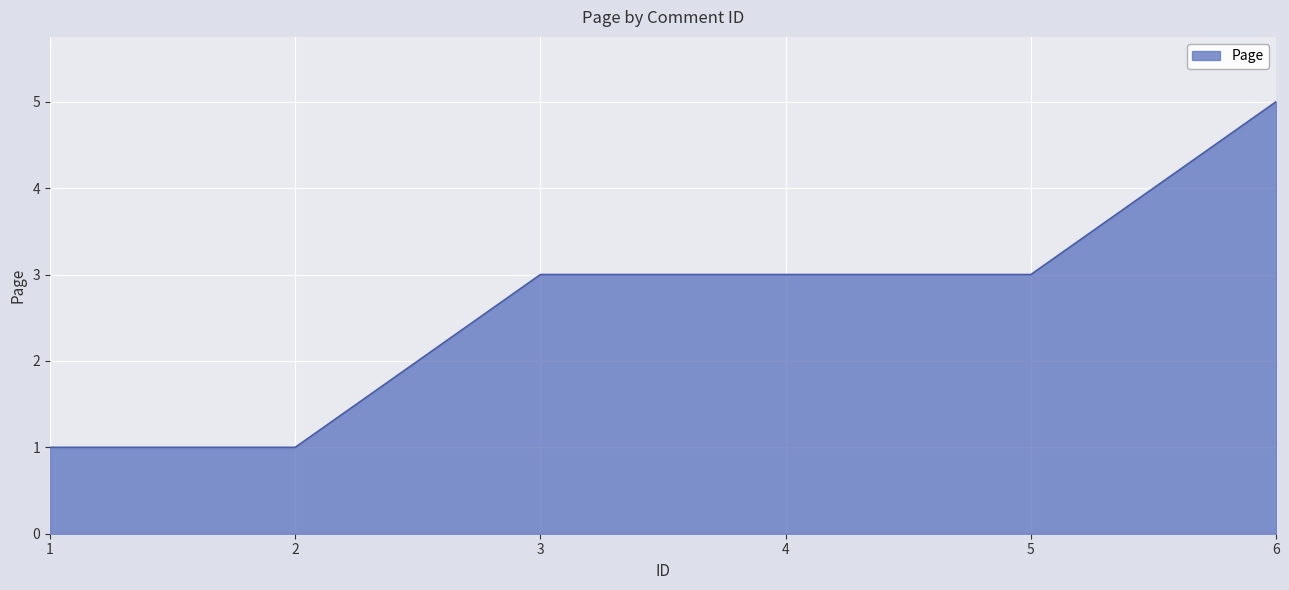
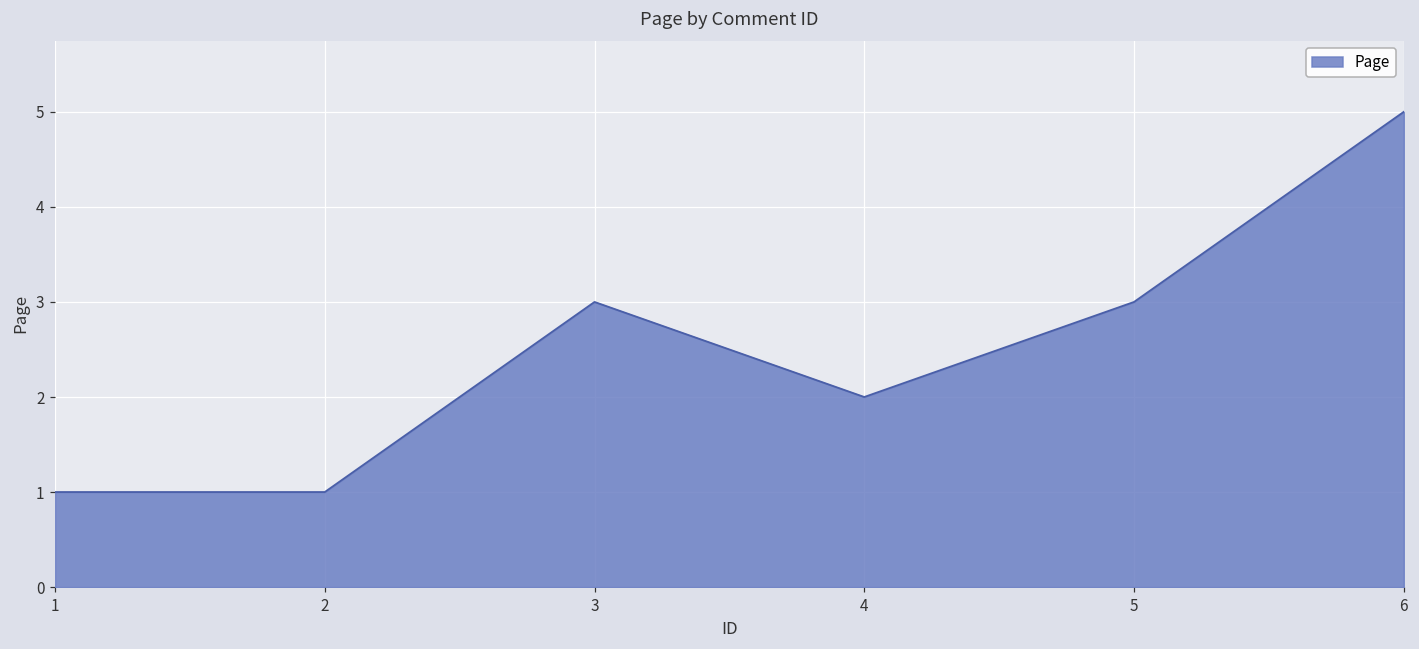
4: 3 -> 2
